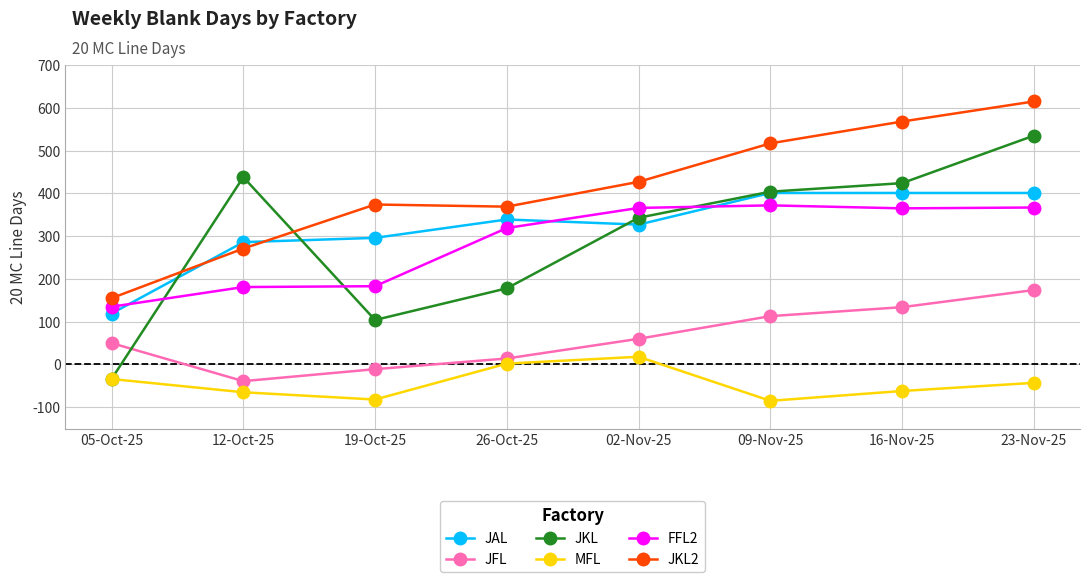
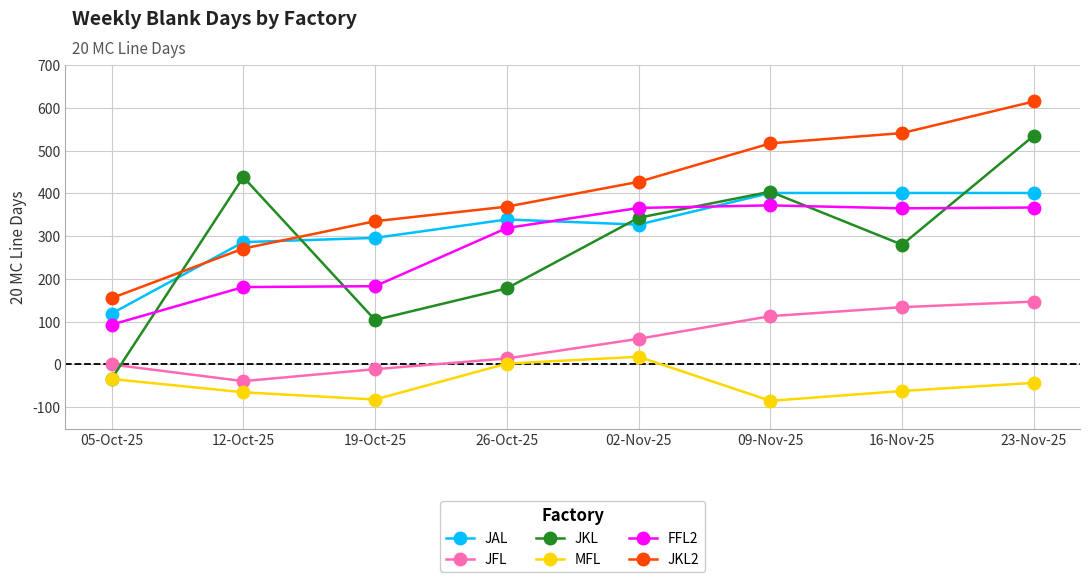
JFL, 05-Oct-25: 50 -> 0
FFL2, 05-Oct-25: 140 -> 90
JKL2, 19-Oct-25: 370 -> 340
JKL, 16-Nov-25: 420 -> 280
JKL2, 16-Nov-25: 570 -> 540
JFL, 23-Nov-25: 170 -> 150
